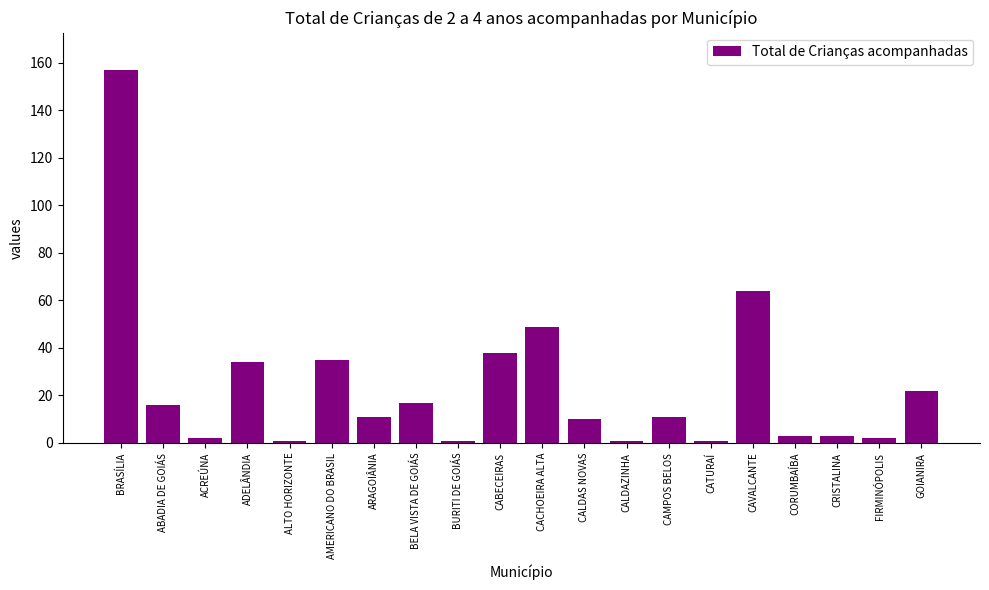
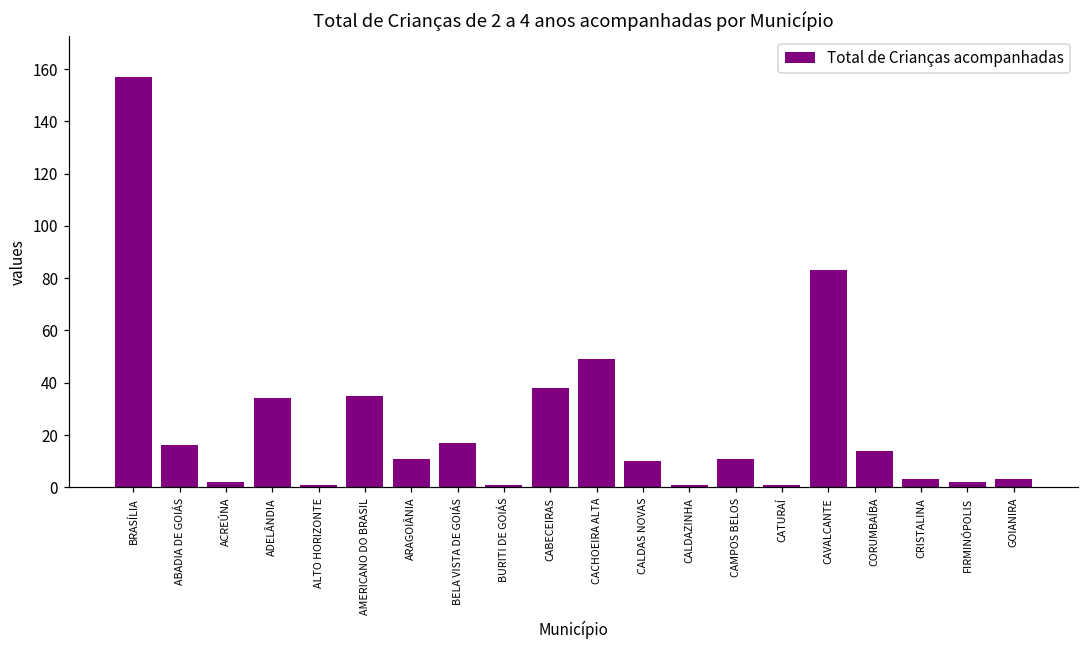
CAVALCANTE: 64 -> 83
CORUMBAÍBA: 3 -> 14
GOIANIRA: 22 -> 3
